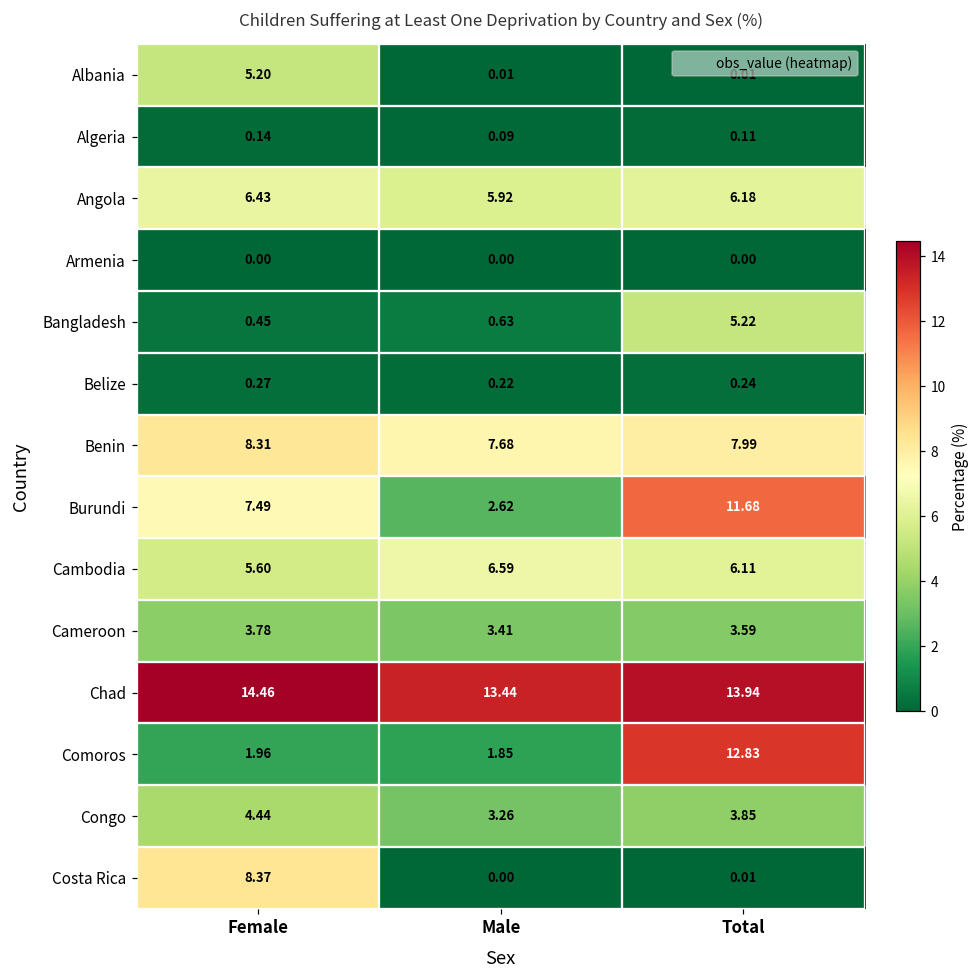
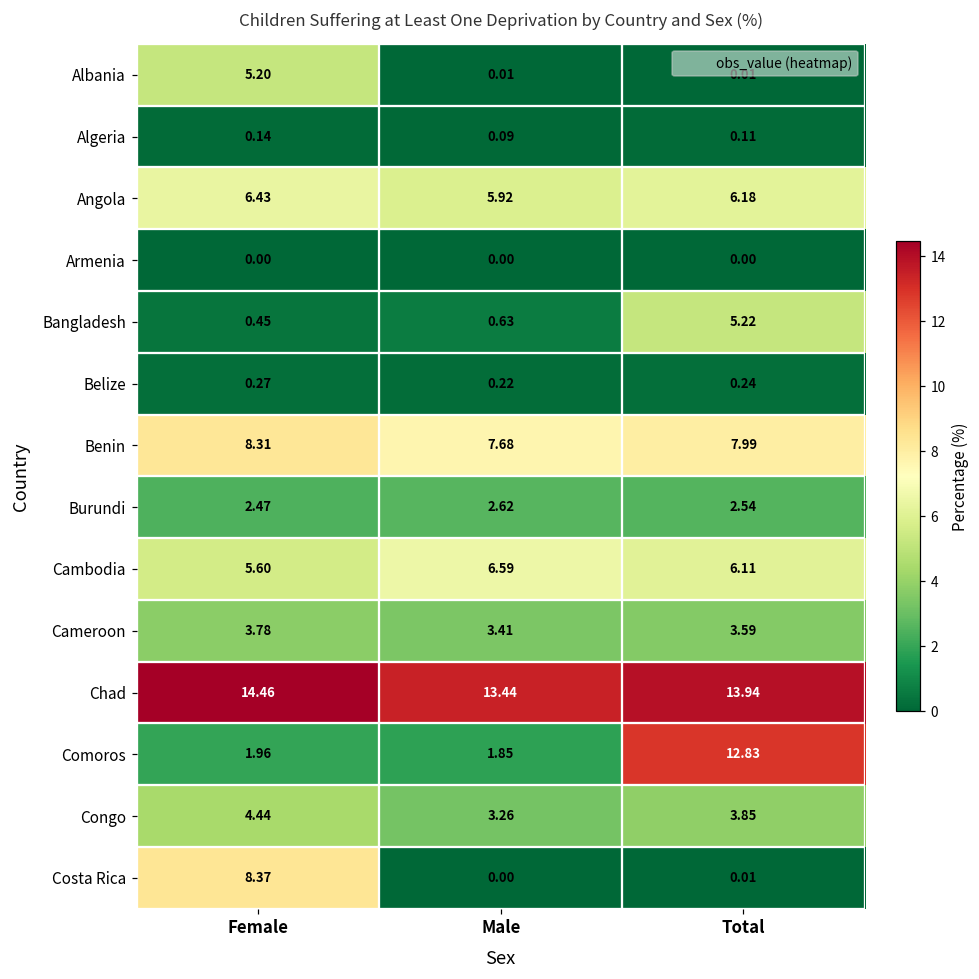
Burundi, Female: 7.49 -> 2.47
Burundi, Total: 11.68 -> 2.54
